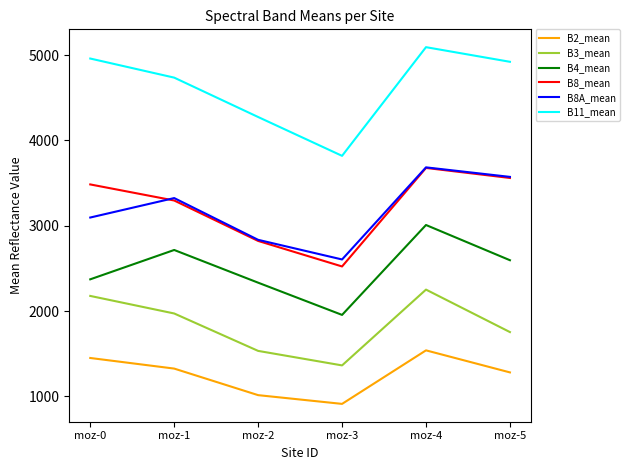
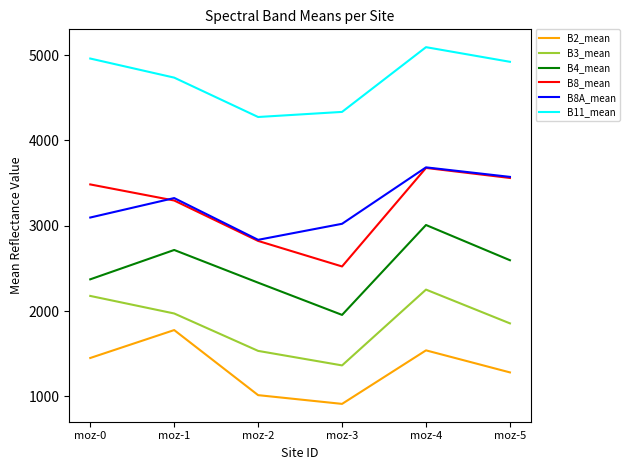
B2_mean, moz-1: 1300 -> 1800
B8A_mean, moz-3: 2600 -> 3000
B11_mean, moz-3: 3800 -> 4300
B3_mean, moz-5: 1800 -> 1900
